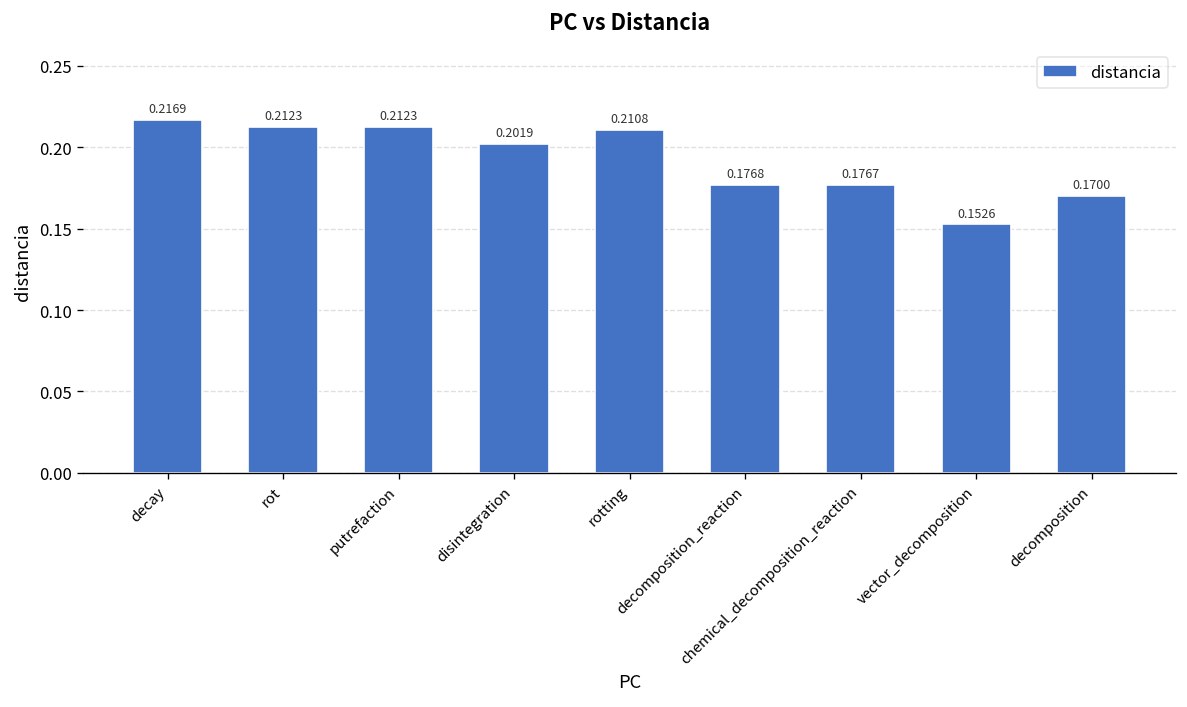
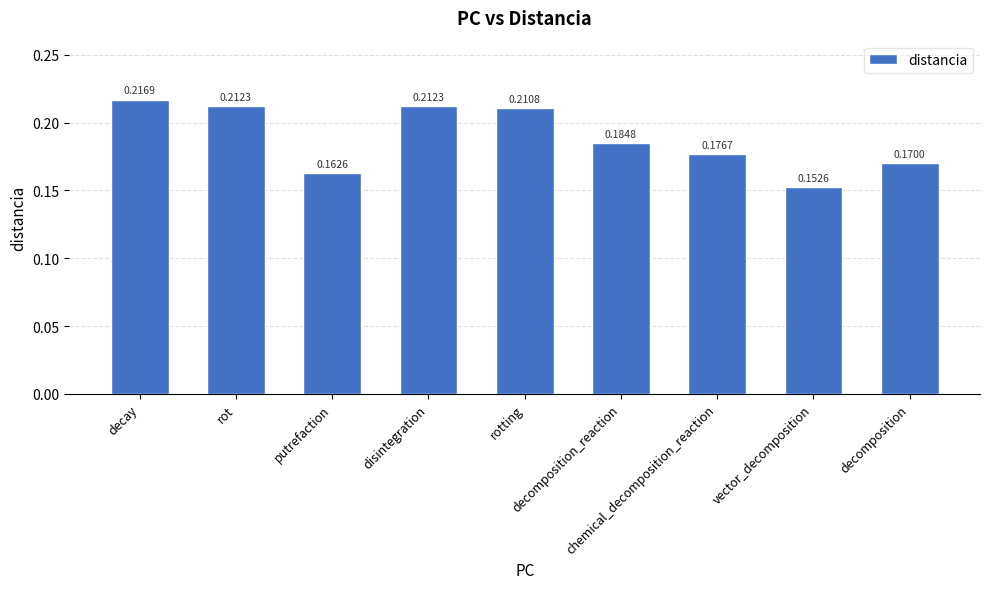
putrefaction: 0.2123 -> 0.1626
disintegration: 0.2019 -> 0.2123
decomposition_reaction: 0.1768 -> 0.1848
